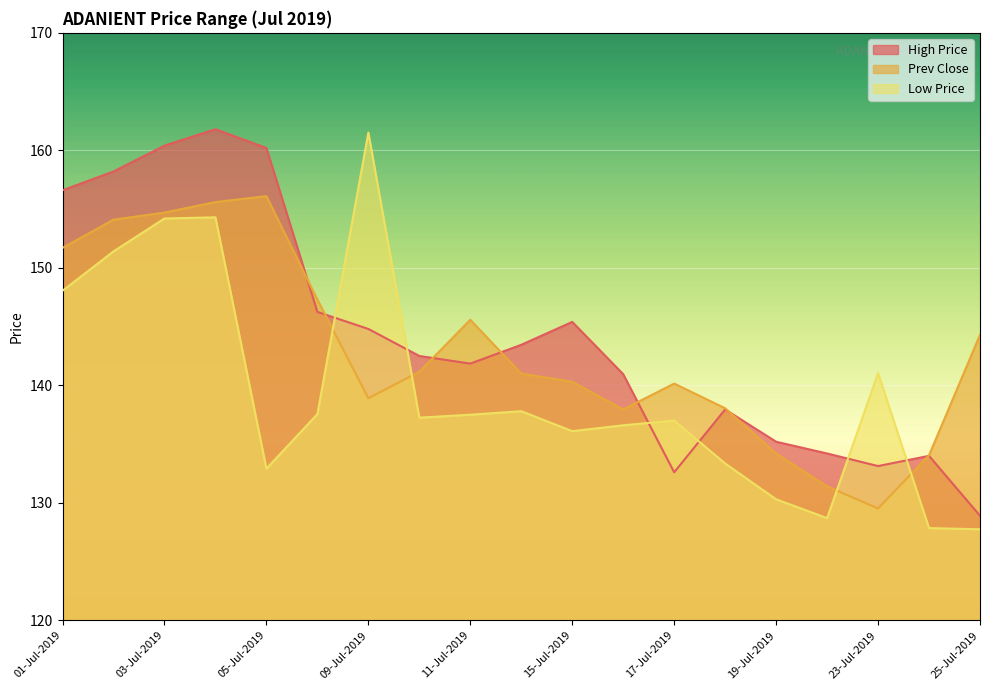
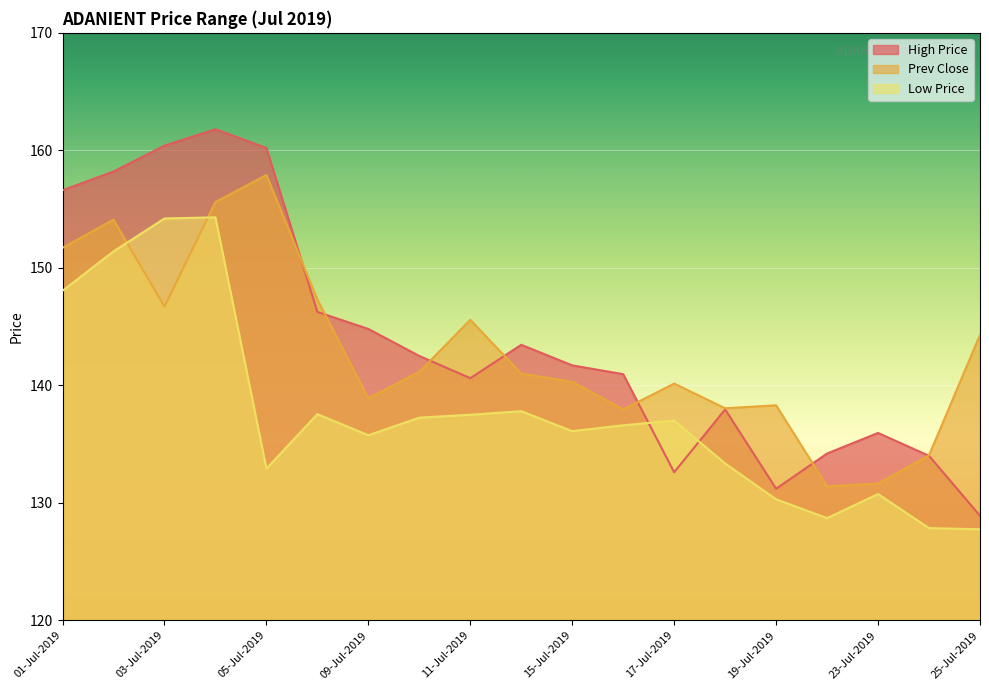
Prev Close, 03-Jul-2019: 154.7 -> 146.7
Prev Close, 05-Jul-2019: 156.1 -> 157.9
Low Price, 09-Jul-2019: 161.5 -> 135.8
High Price, 11-Jul-2019: 141.9 -> 140.6
High Price, 15-Jul-2019: 145.4 -> 141.7
High Price, 19-Jul-2019: 135.2 -> 131.2
Prev Close, 19-Jul-2019: 134.2 -> 138.3
High Price, 23-Jul-2019: 133.1 -> 136.0
Prev Close, 23-Jul-2019: 129.5 -> 131.7
Low Price, 23-Jul-2019: 141.0 -> 130.8
